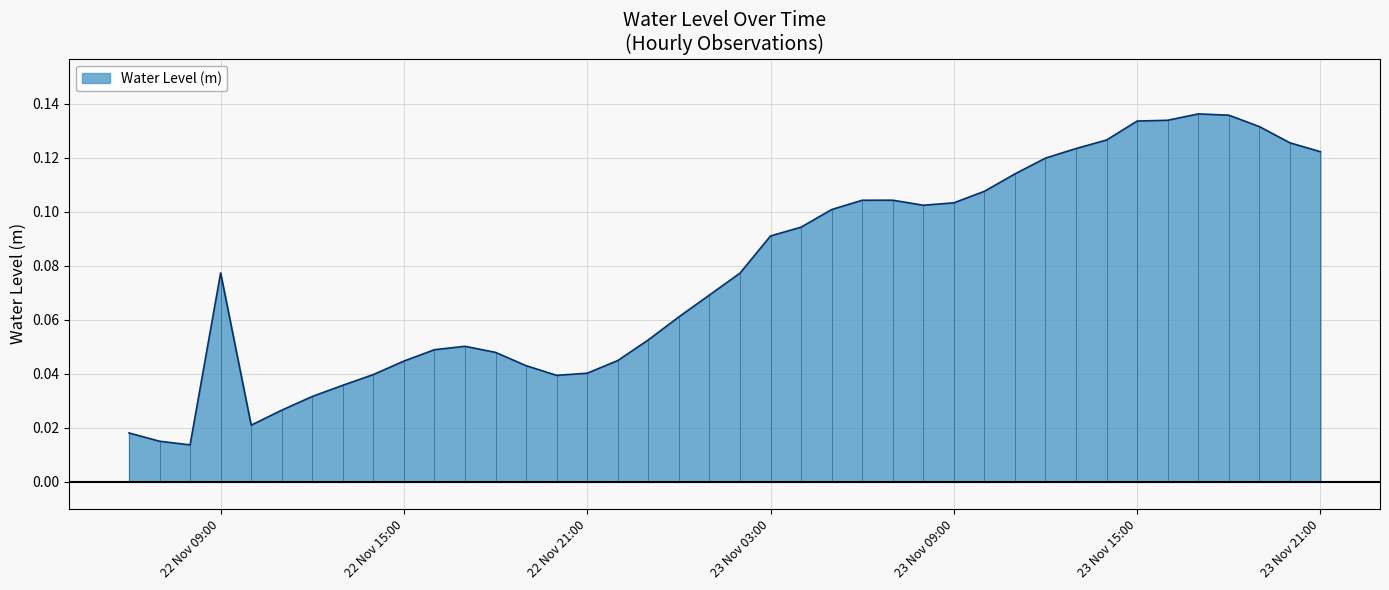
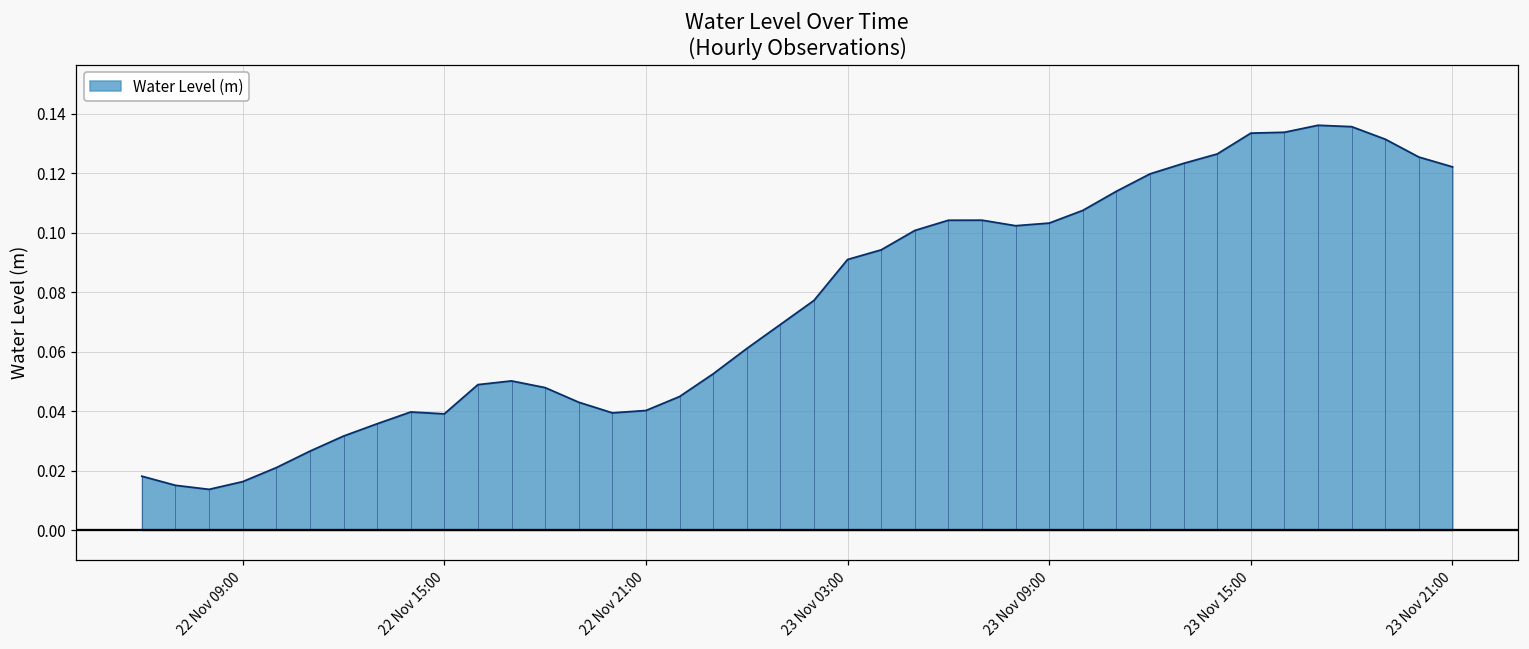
Water Level (m), 22 Nov 09:00: 0.077 -> 0.016
Water Level (m), 22 Nov 15:00: 0.045 -> 0.039
